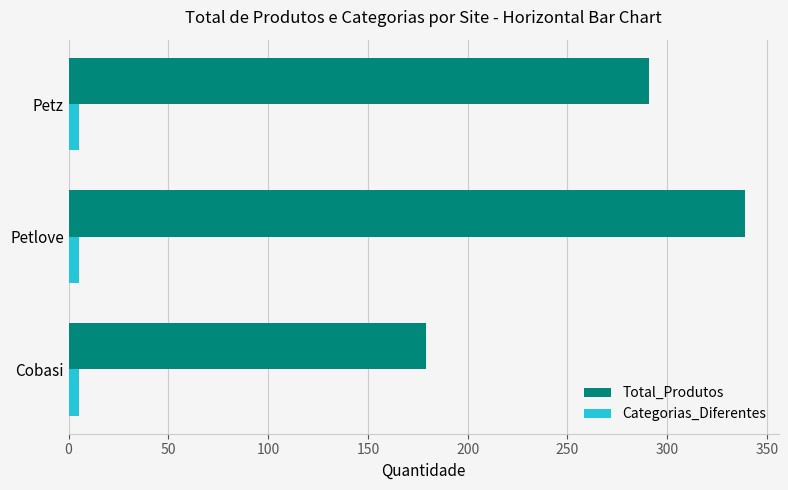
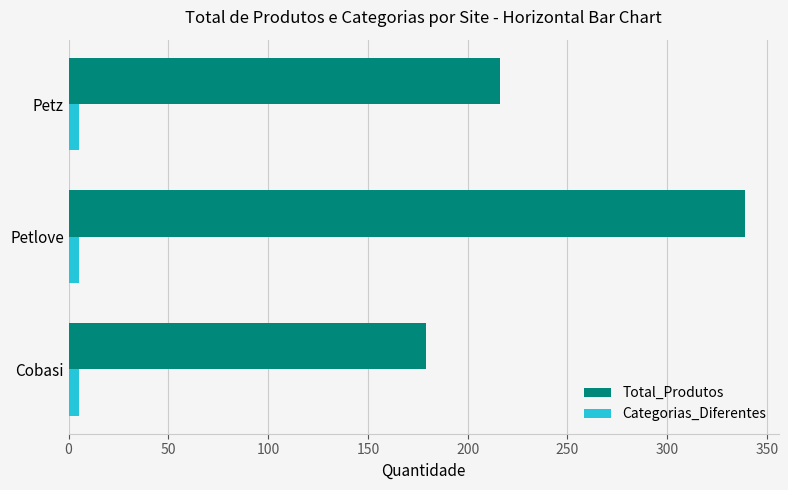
Total_Produtos, Petz: 291 -> 216
